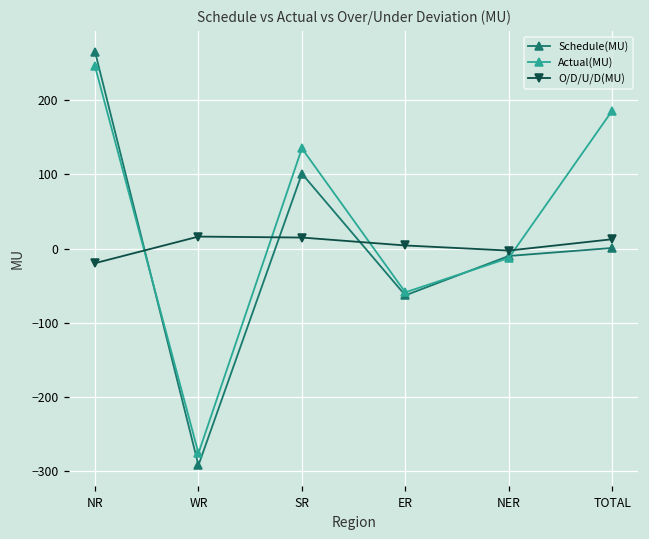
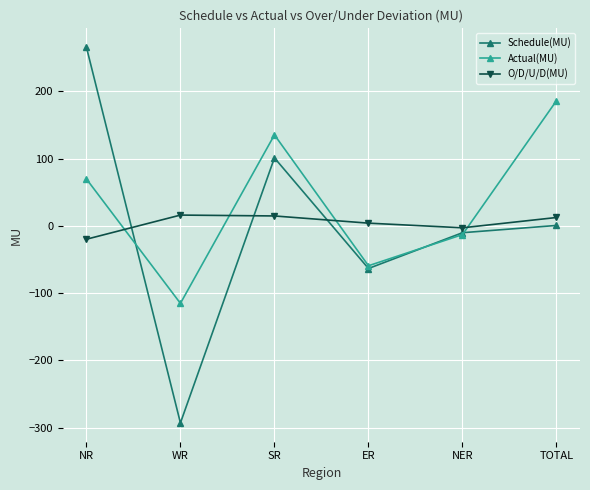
Actual(MU), NR: 250 -> 70
Actual(MU), WR: -280 -> -120
